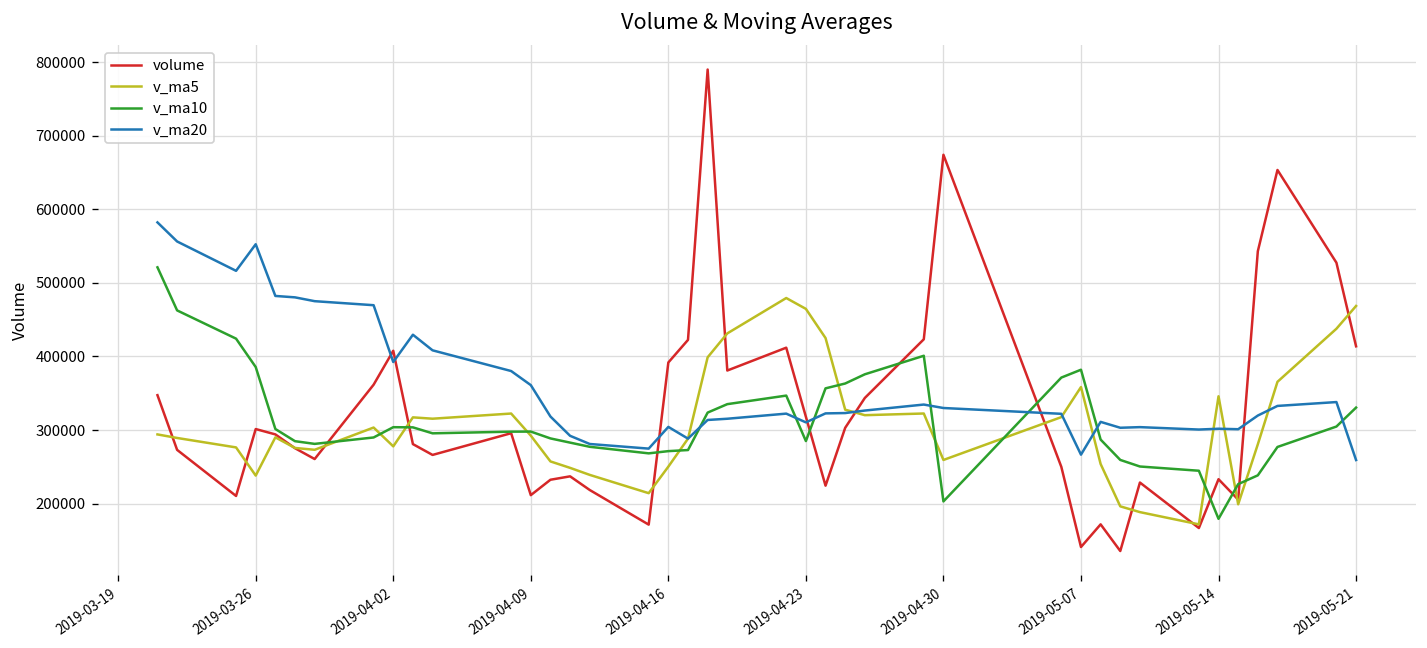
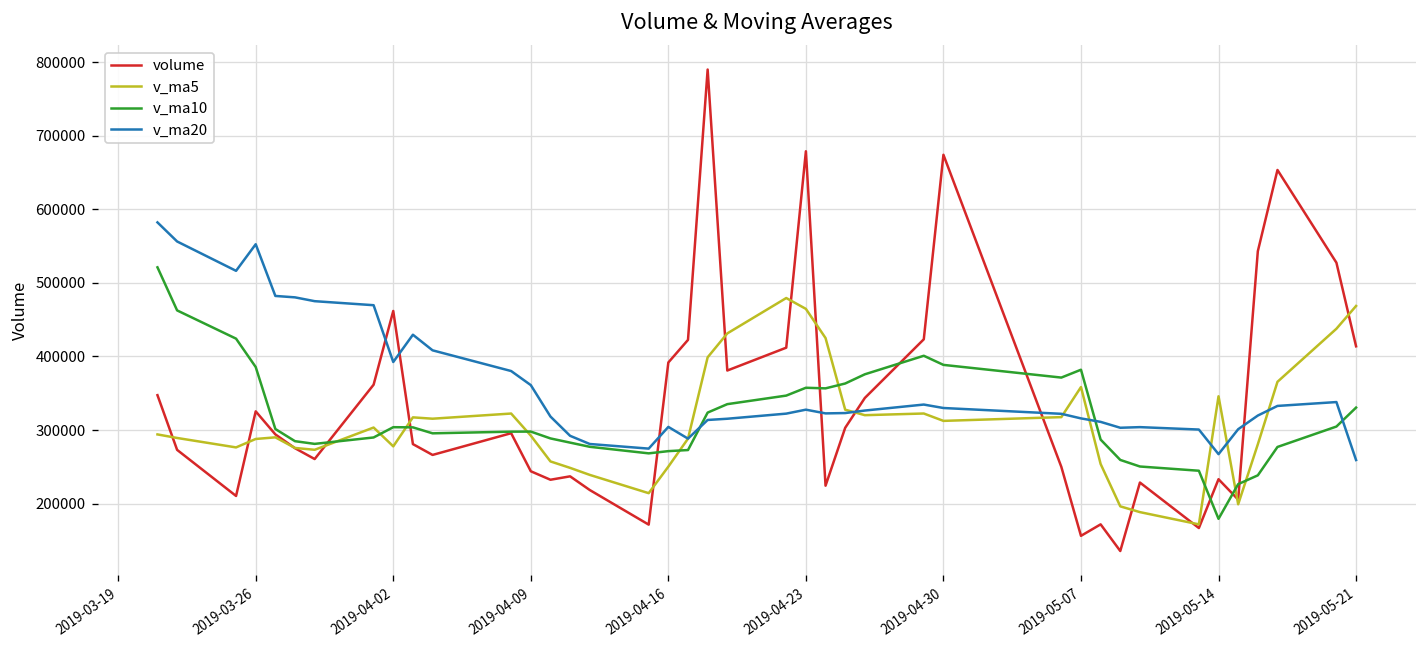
volume, 2019-03-26: 300000 -> 330000
v_ma5, 2019-03-26: 240000 -> 290000
volume, 2019-04-02: 410000 -> 460000
volume, 2019-04-09: 210000 -> 240000
volume, 2019-04-23: 320000 -> 680000
v_ma10, 2019-04-23: 280000 -> 360000
v_ma20, 2019-04-23: 310000 -> 330000
v_ma5, 2019-04-30: 260000 -> 310000
v_ma10, 2019-04-30: 200000 -> 390000
volume, 2019-05-07: 140000 -> 160000
v_ma20, 2019-05-07: 270000 -> 320000
v_ma20, 2019-05-14: 300000 -> 270000
